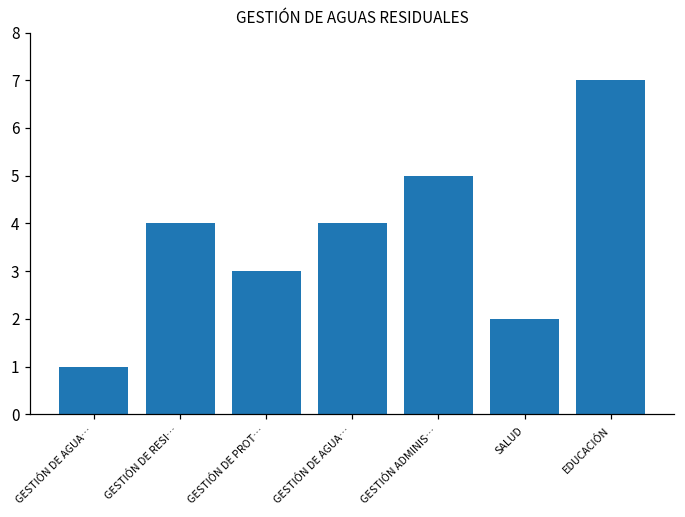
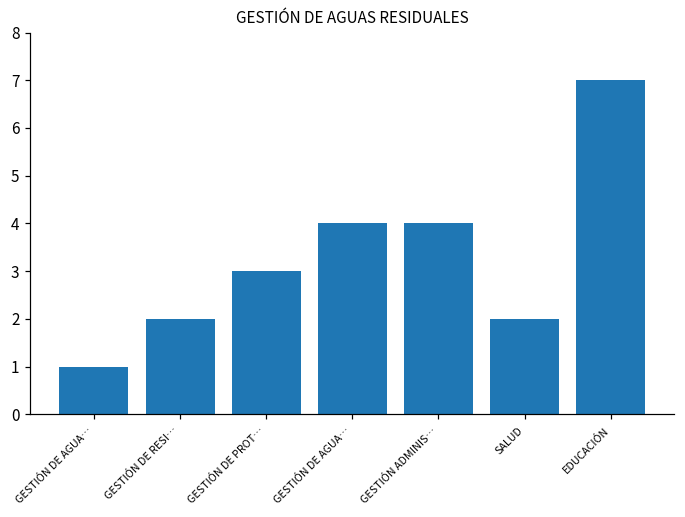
GESTIÓN DE RESI…: 4 -> 2
GESTIÓN ADMINIS…: 5 -> 4
